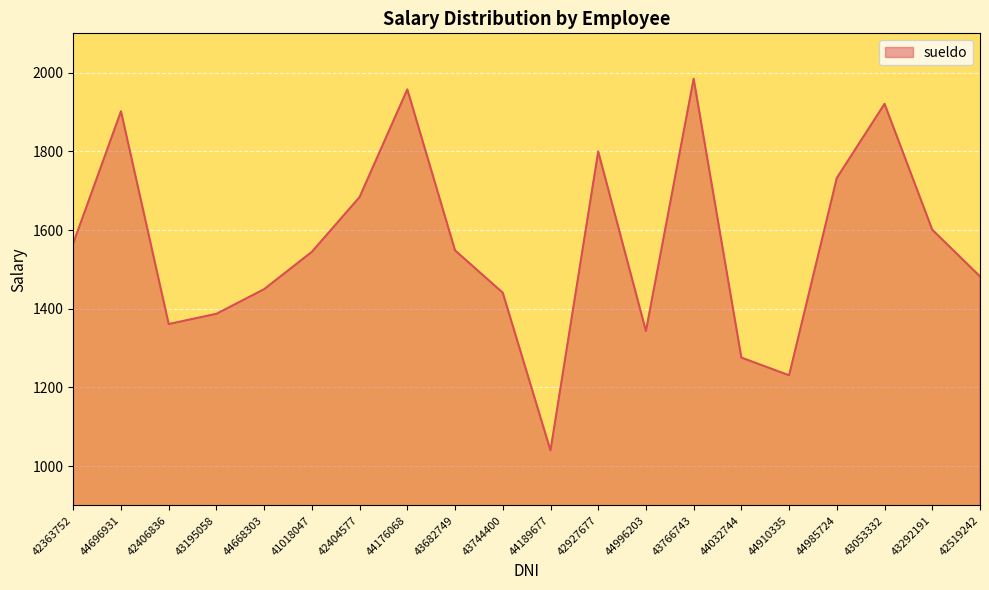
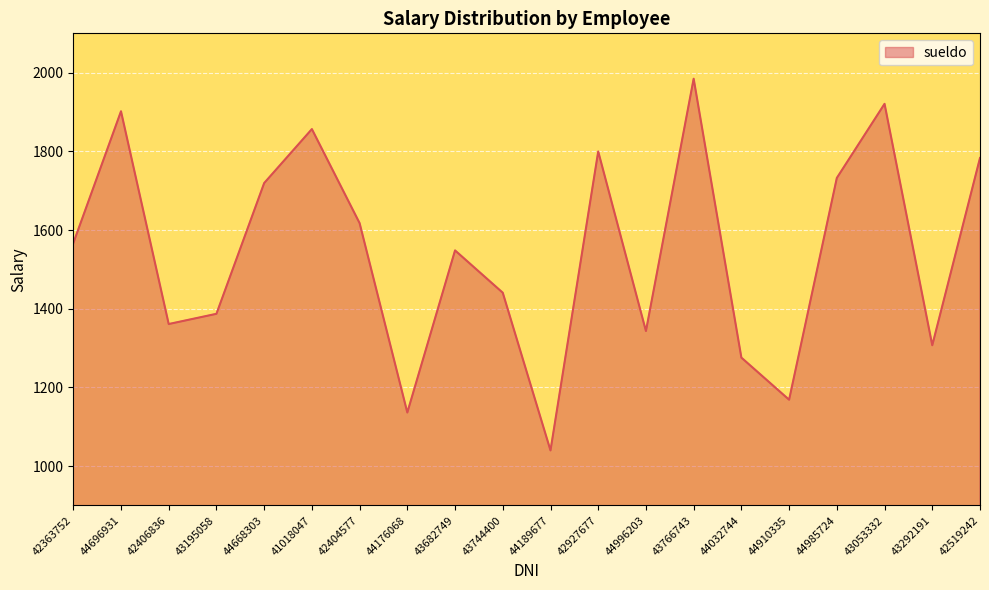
44668303: 1450 -> 1720
41018047: 1540 -> 1860
42404577: 1680 -> 1620
44176068: 1960 -> 1140
44910335: 1230 -> 1170
43292191: 1600 -> 1310
42519242: 1480 -> 1780
